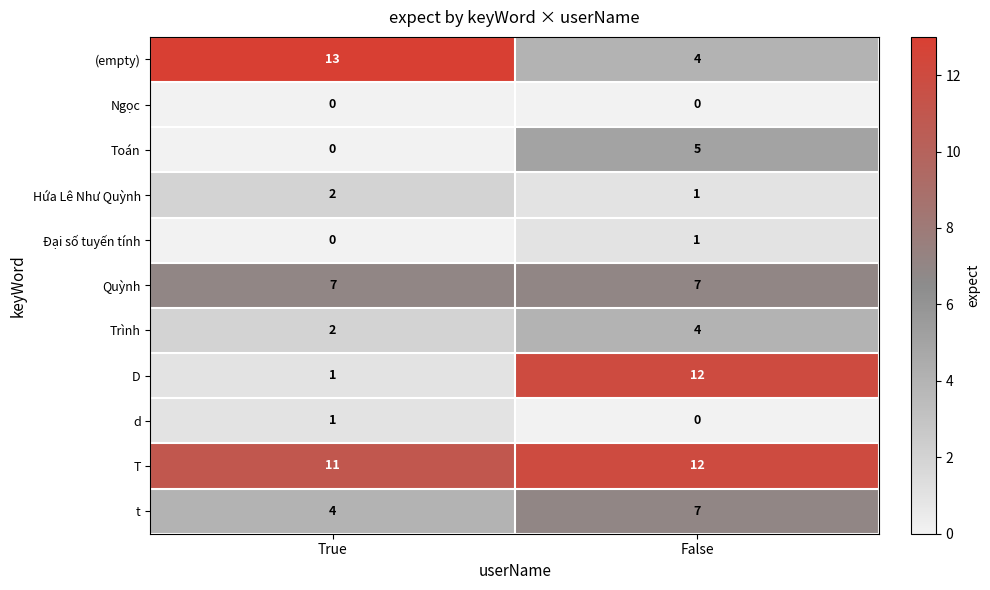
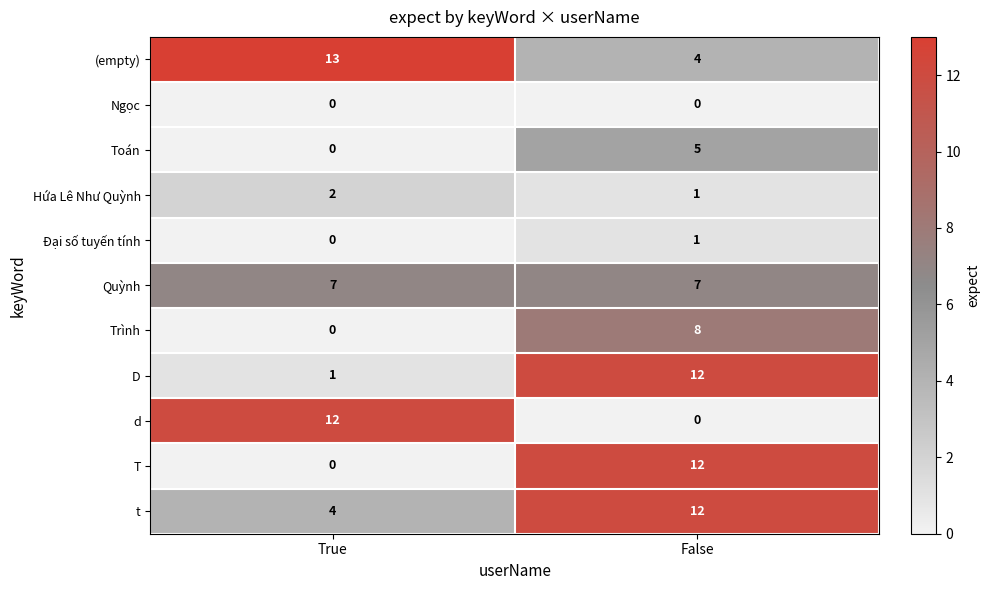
Trình, True: 2 -> 0
Trình, False: 4 -> 8
d, True: 1 -> 12
T, True: 11 -> 0
t, False: 7 -> 12
